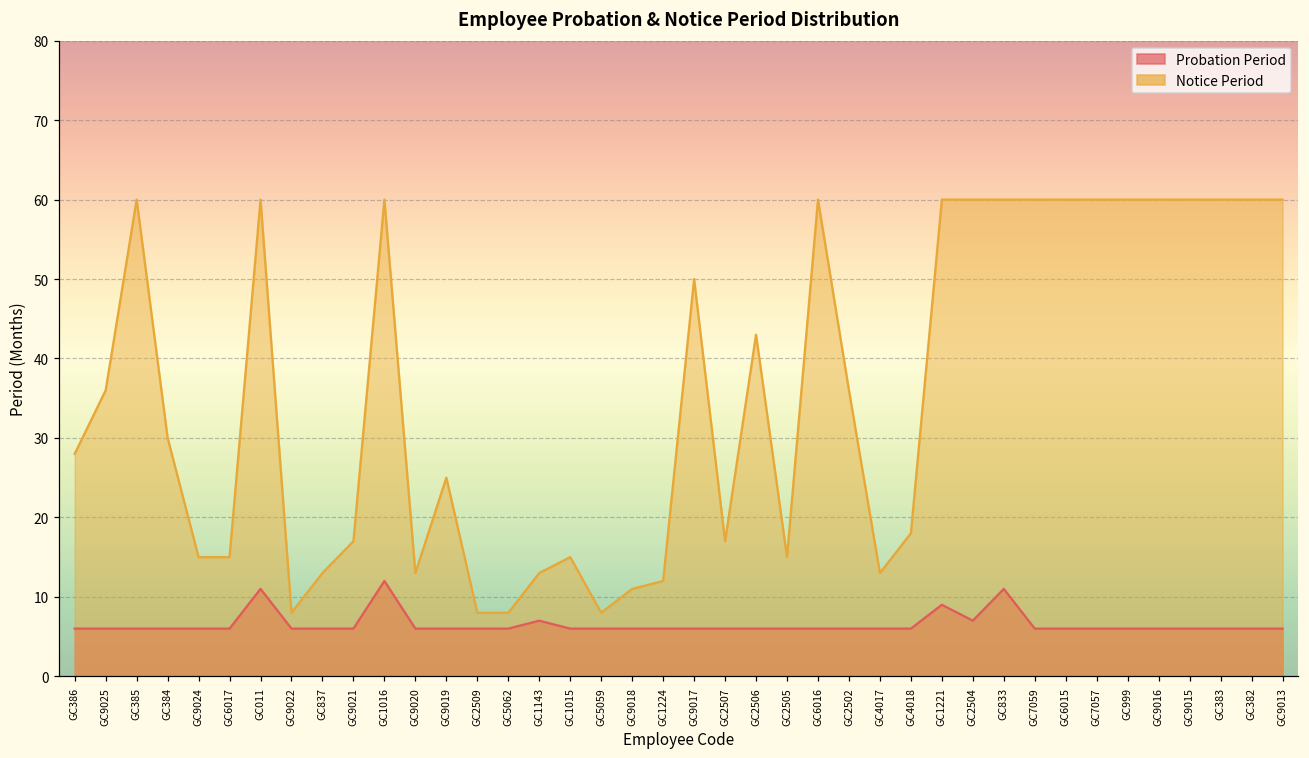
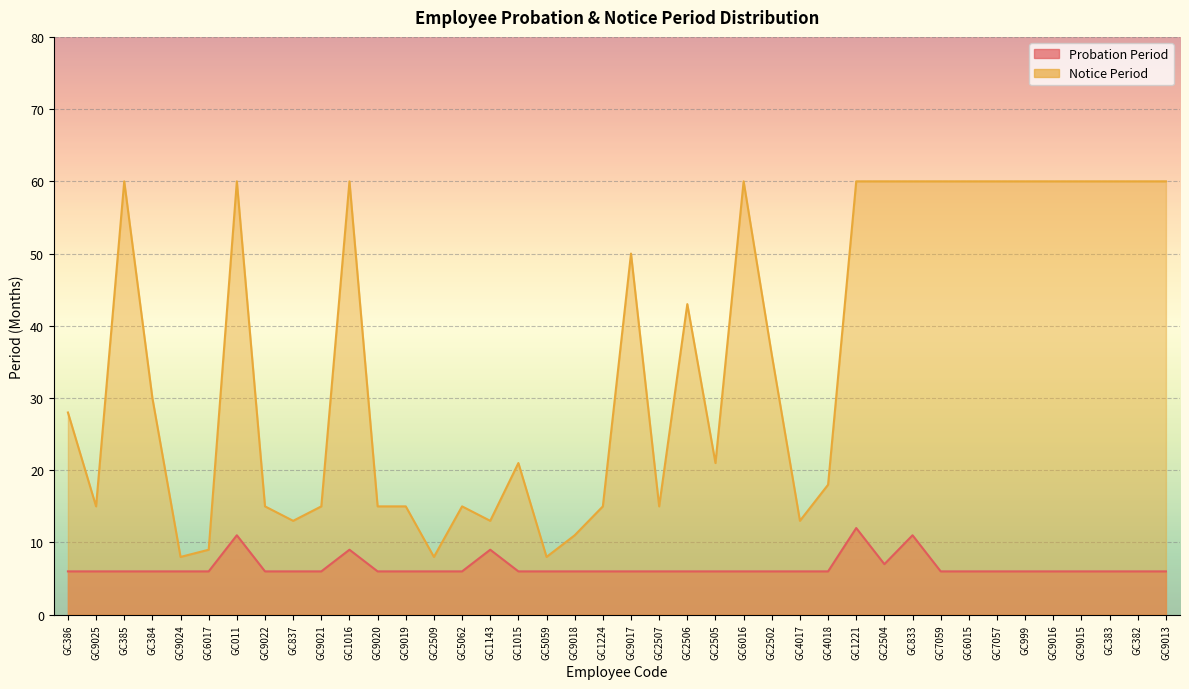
Notice Period, GC9025: 36 -> 15
Notice Period, GC9024: 15 -> 8
Notice Period, GC6017: 15 -> 9
Notice Period, GC9022: 8 -> 15
Notice Period, GC9021: 17 -> 15
Probation Period, GC1016: 12 -> 9
Notice Period, GC9020: 13 -> 15
Notice Period, GC9019: 25 -> 15
Notice Period, GC5062: 8 -> 15
Probation Period, GC1143: 7 -> 9
Notice Period, GC1015: 15 -> 21
Notice Period, GC1224: 12 -> 15
Notice Period, GC2507: 17 -> 15
Notice Period, GC2505: 15 -> 21
Probation Period, GC1221: 9 -> 12
